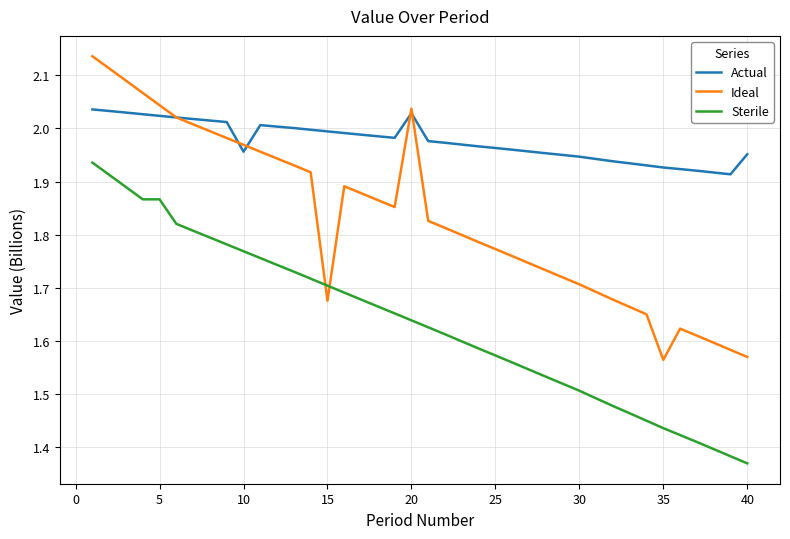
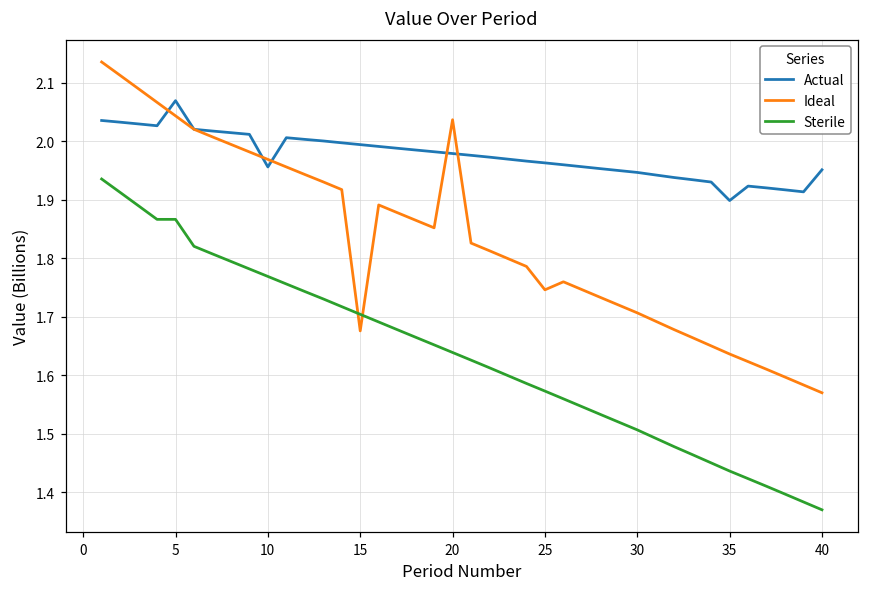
Actual, 5: 2.02 -> 2.07
Actual, 20: 2.03 -> 1.98
Ideal, 25: 1.77 -> 1.75
Actual, 35: 1.93 -> 1.90
Ideal, 35: 1.56 -> 1.64
